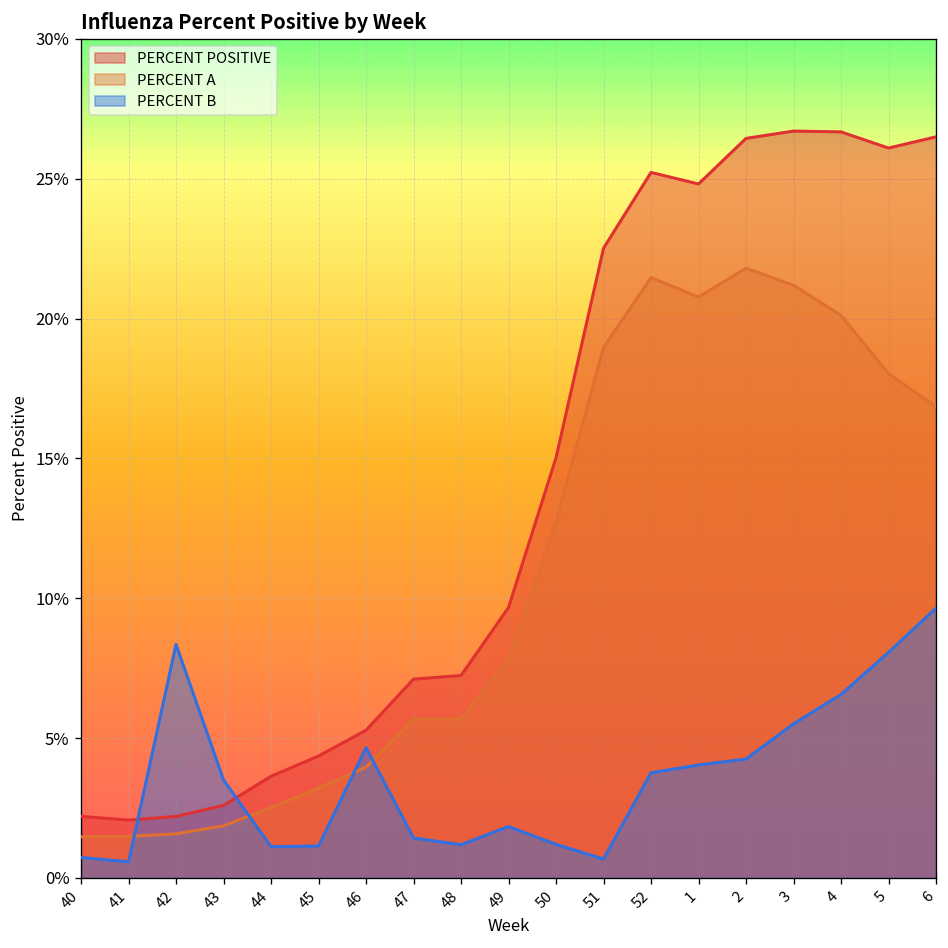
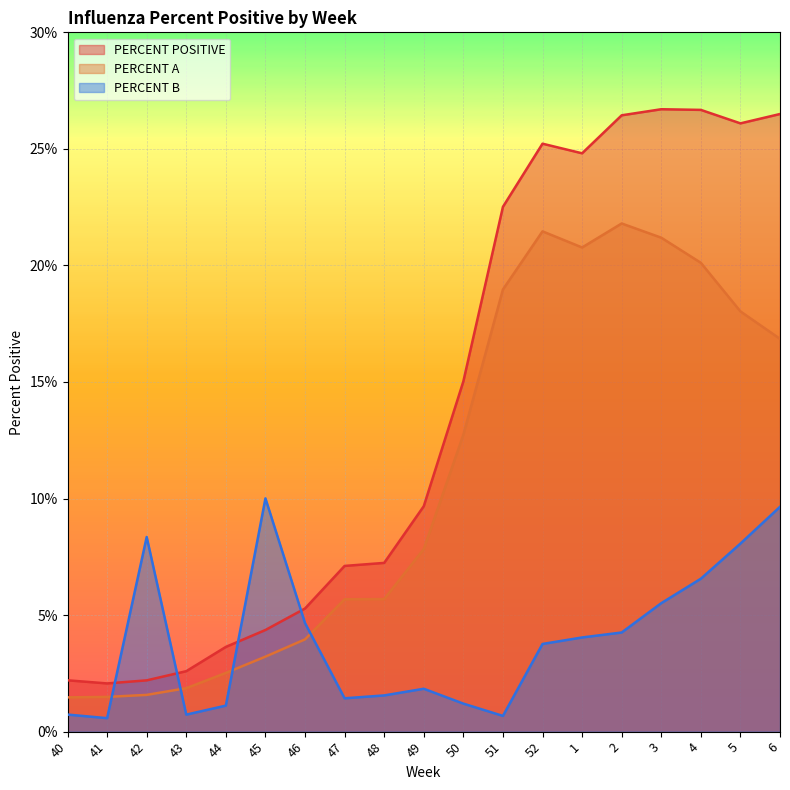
PERCENT B, 43: 3.5% -> 0.7%
PERCENT B, 45: 1.1% -> 10.0%
PERCENT B, 48: 1.2% -> 1.6%
